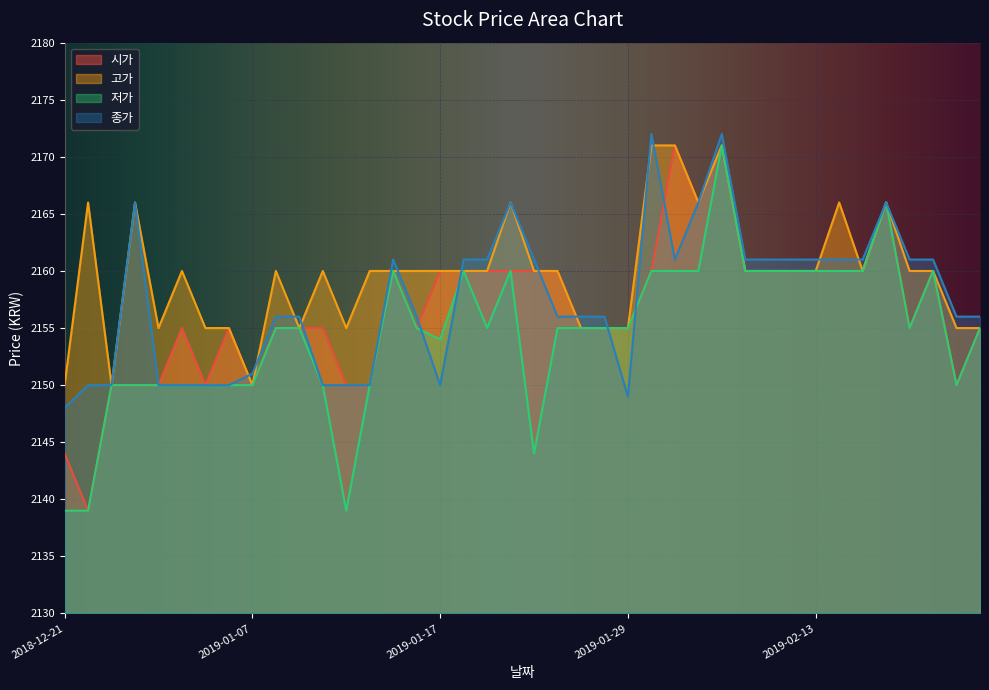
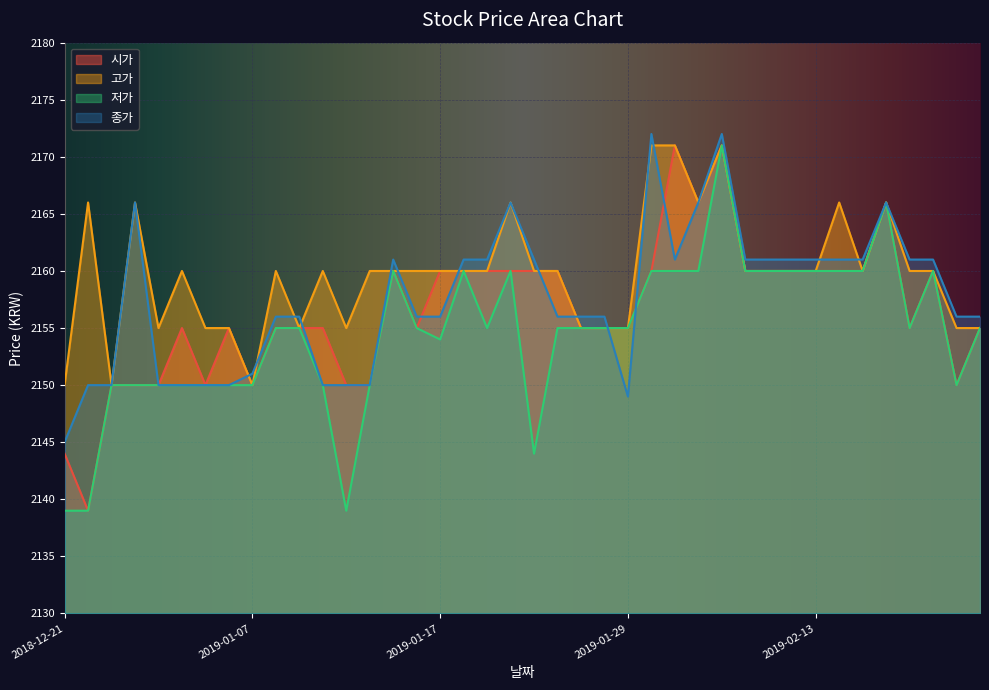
종가, 2018-12-21: 2148 -> 2145
종가, 2019-01-17: 2150 -> 2156
